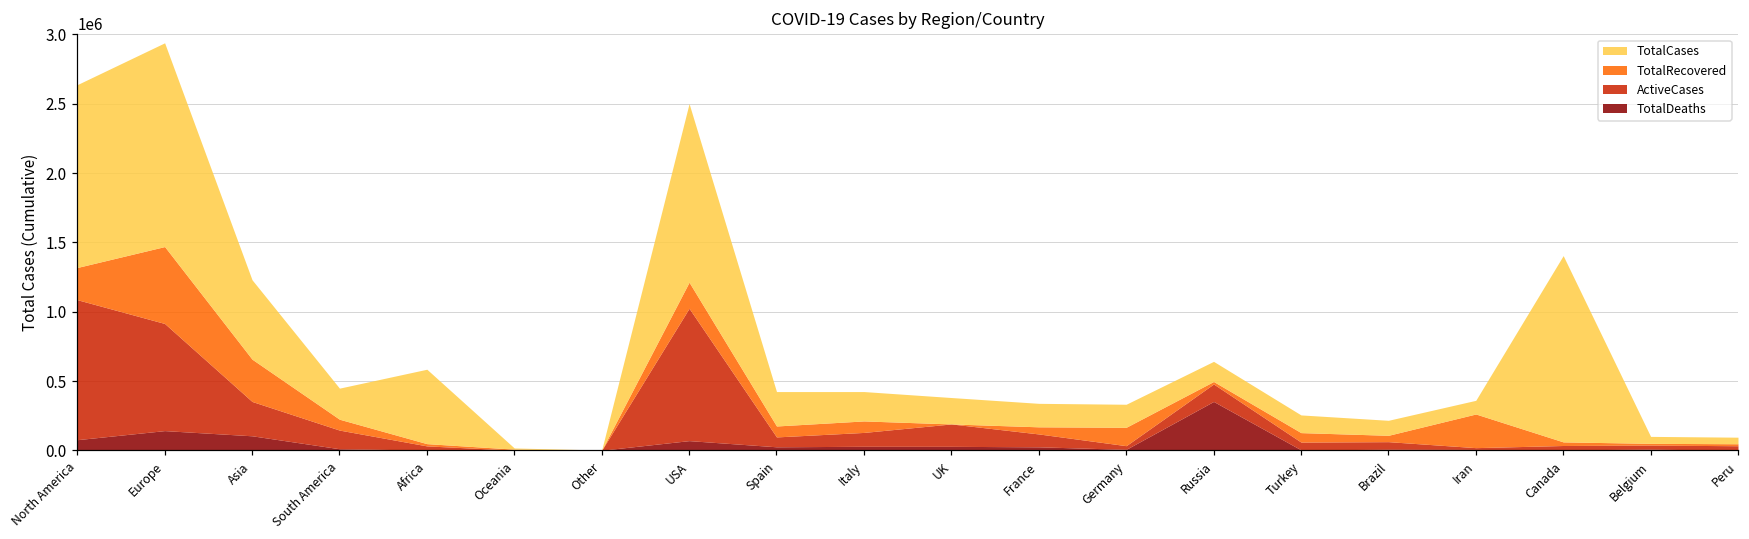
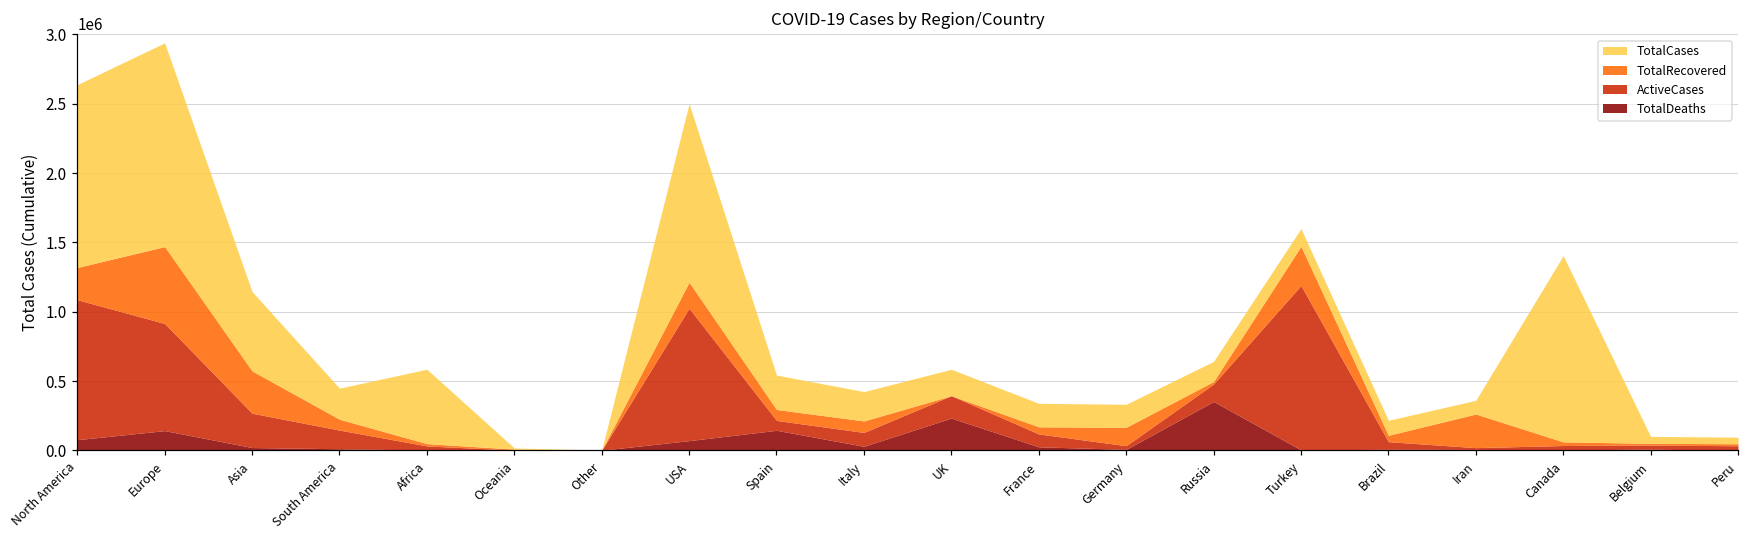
TotalDeaths, Asia: 100000 -> 20000
TotalDeaths, Spain: 30000 -> 140000
TotalDeaths, UK: 30000 -> 230000
ActiveCases, Turkey: 60000 -> 1190000
TotalRecovered, Turkey: 70000 -> 280000
